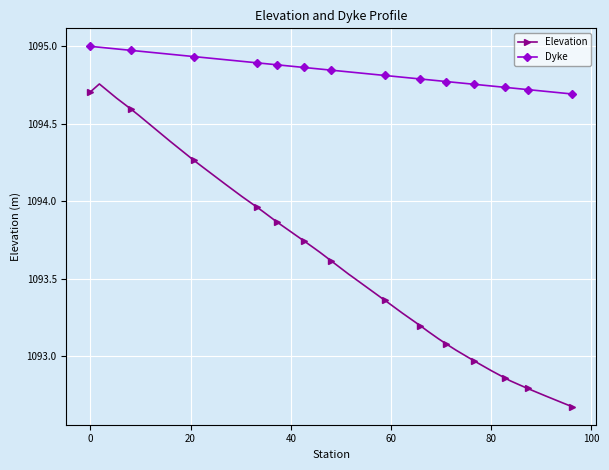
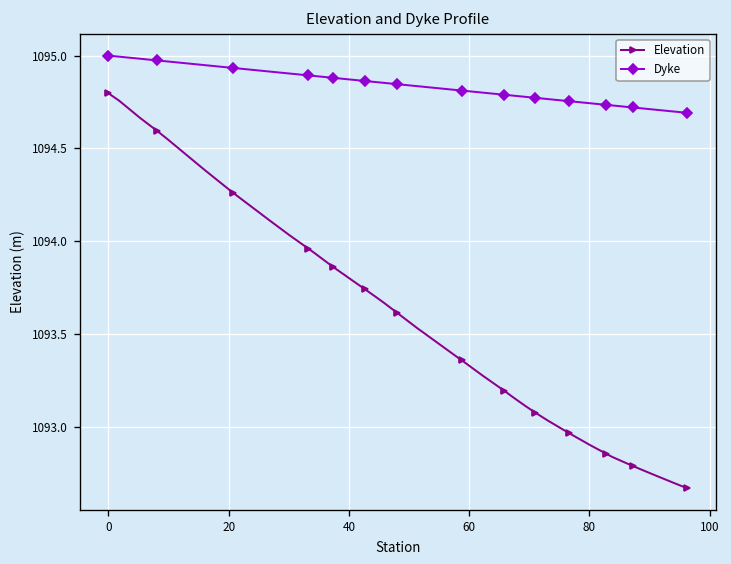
Elevation, 0: 1094.71 -> 1094.80
